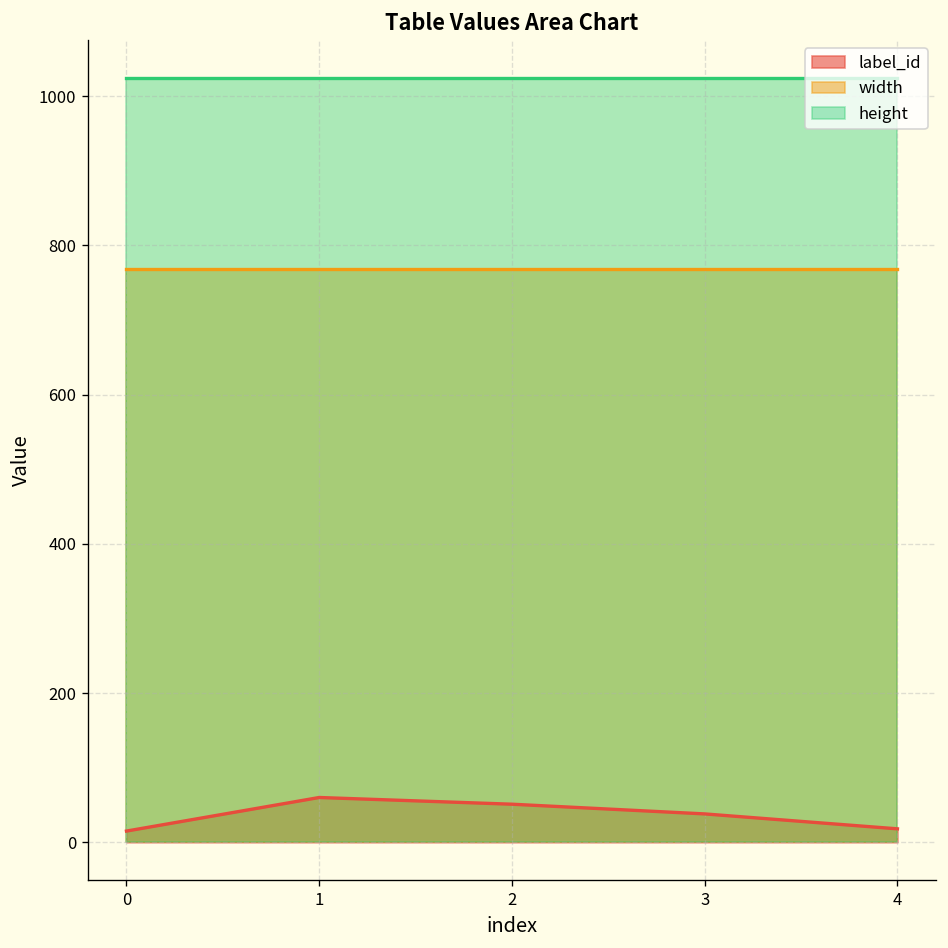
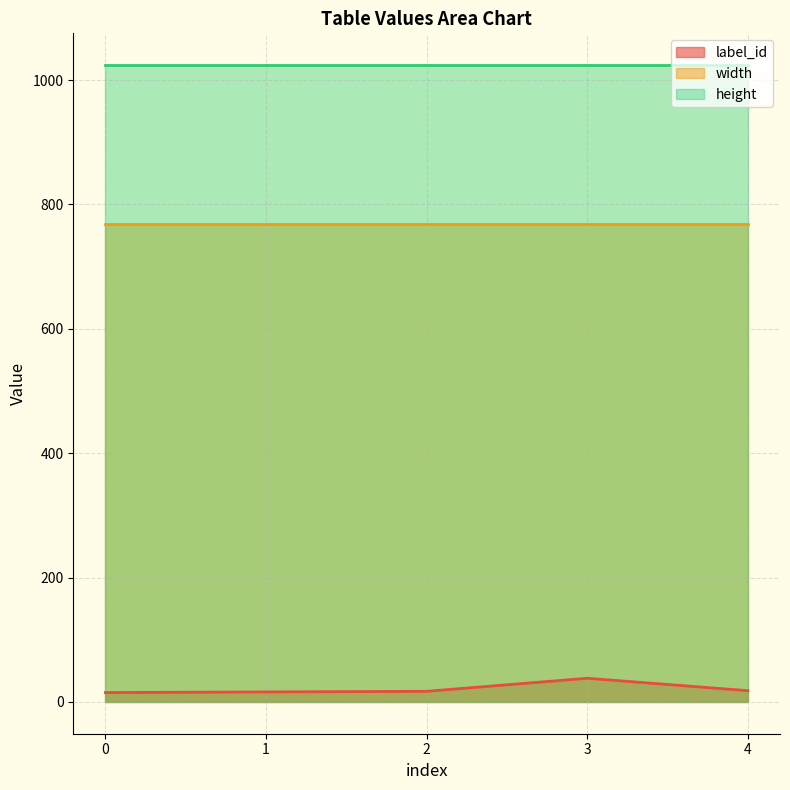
label_id, 1: 60 -> 20
label_id, 2: 50 -> 20
